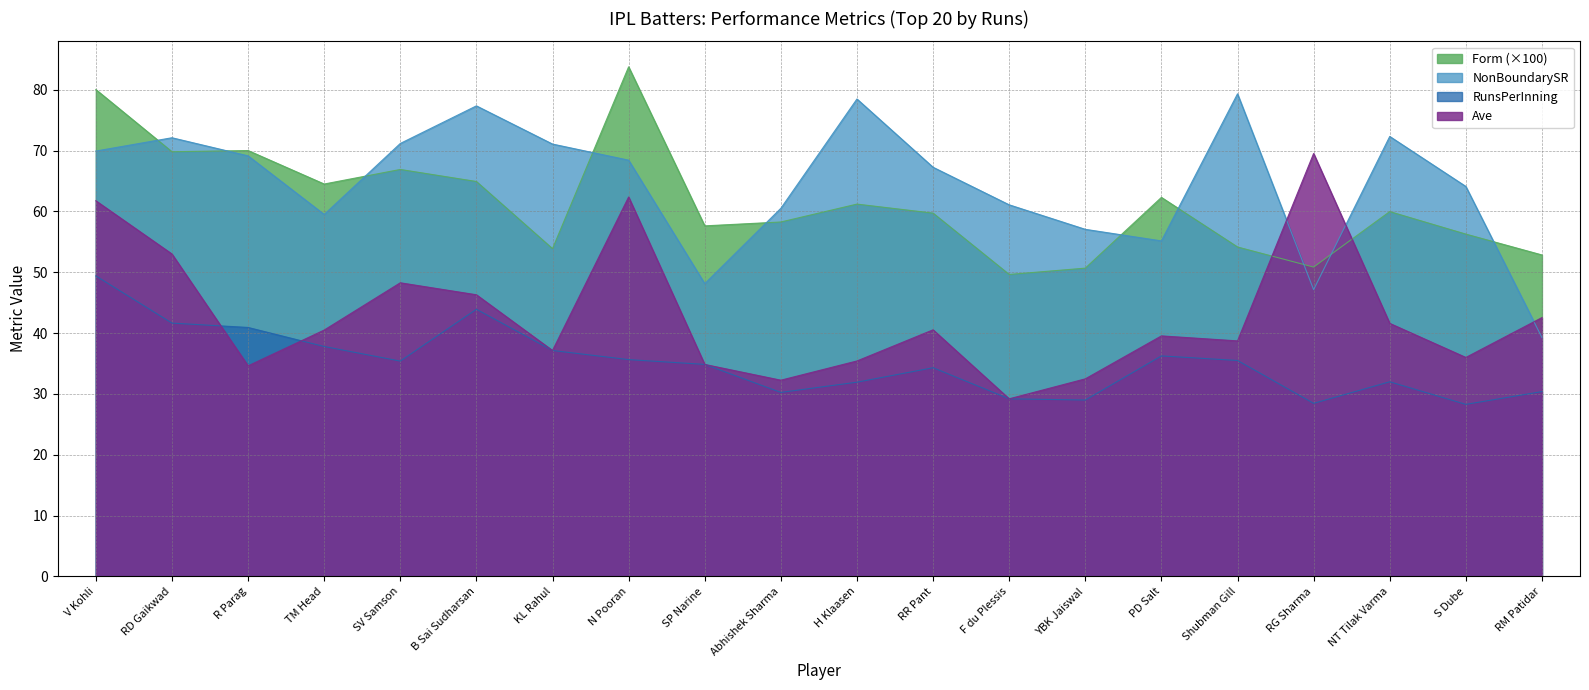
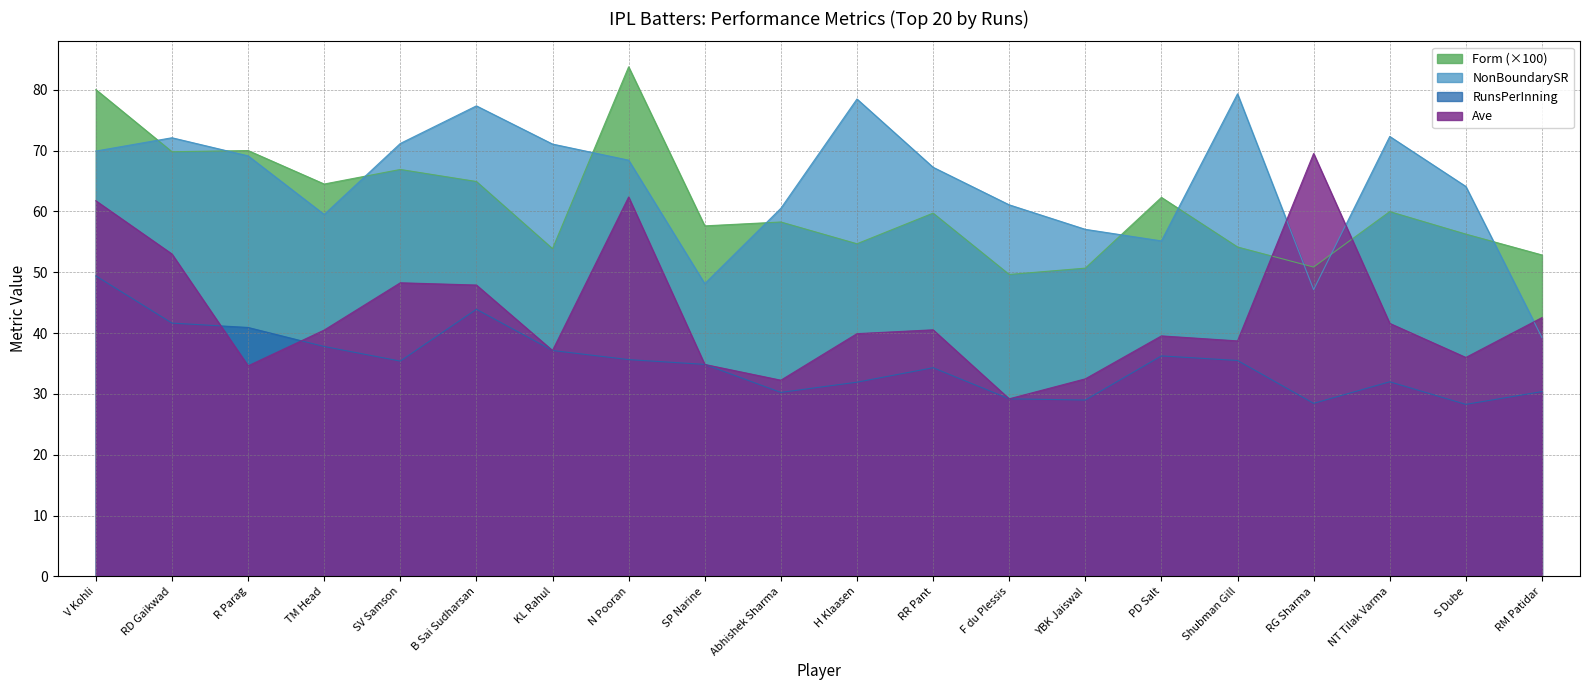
Ave, B Sai Sudharsan: 46 -> 48
Form (×100), H Klaasen: 61 -> 55
Ave, H Klaasen: 35 -> 40
